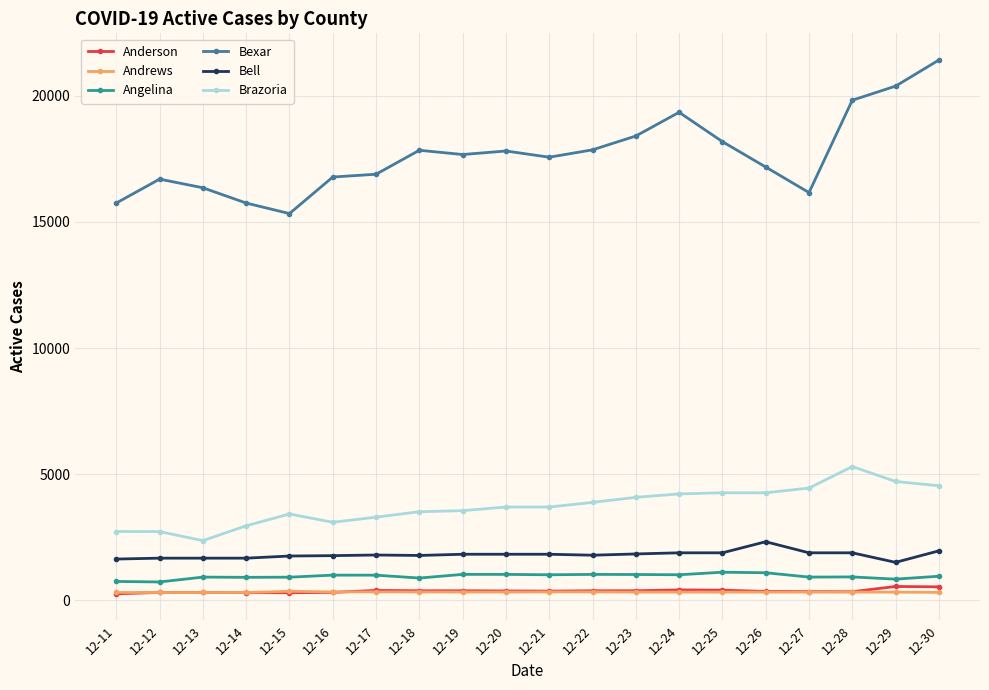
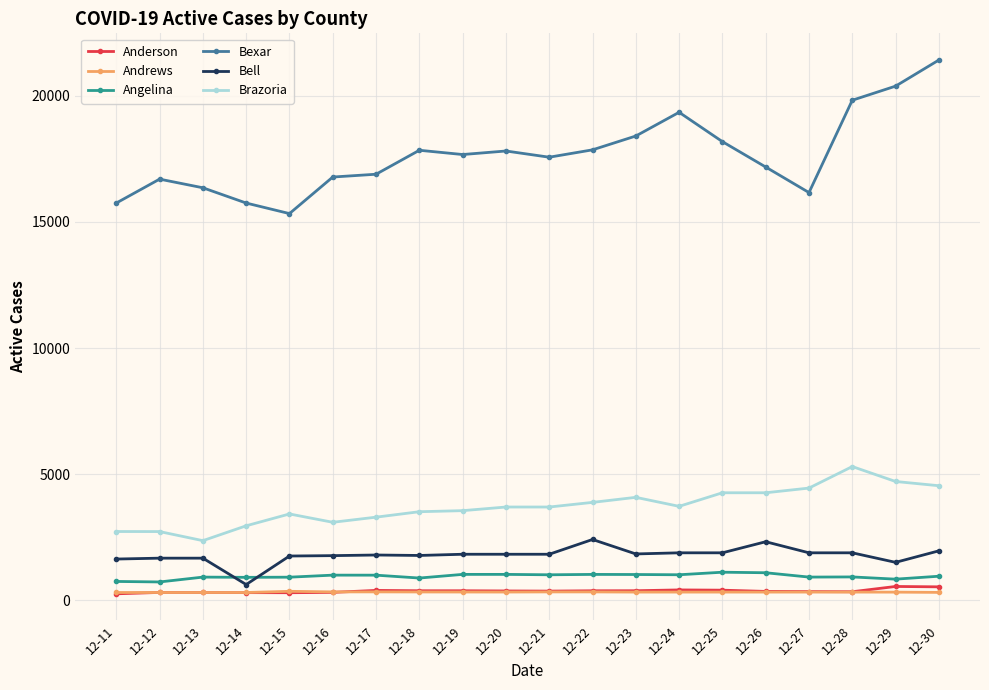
Bell, 12-14: 1700 -> 600
Bell, 12-22: 1800 -> 2400
Brazoria, 12-24: 4200 -> 3700
